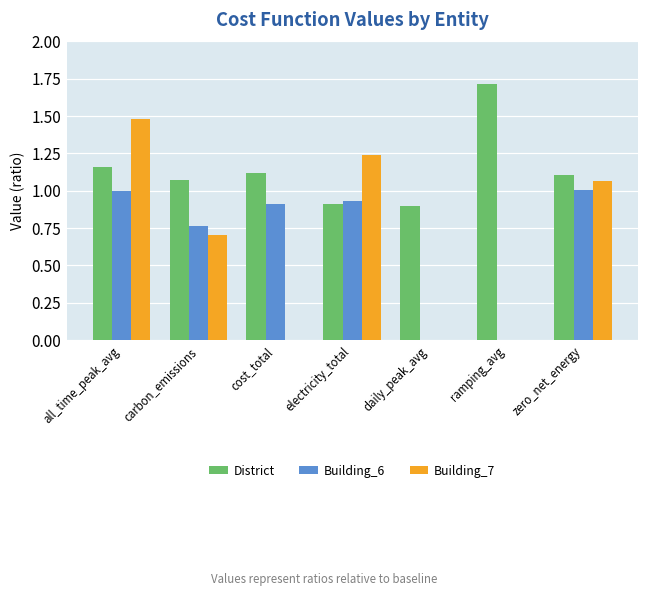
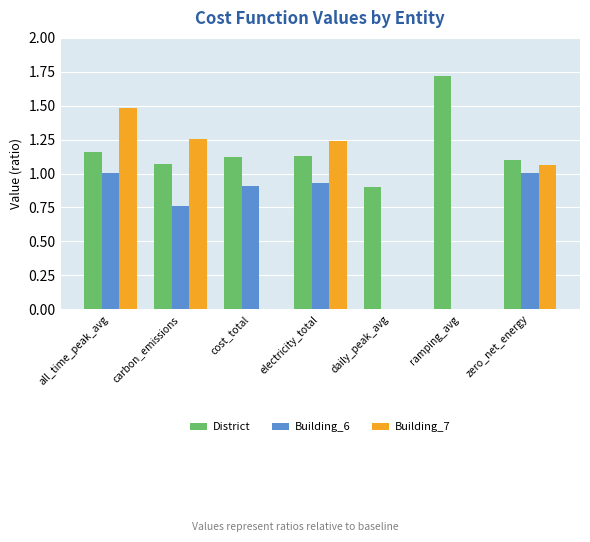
Building_7, carbon_emissions: 0.70 -> 1.25
District, electricity_total: 0.91 -> 1.13
